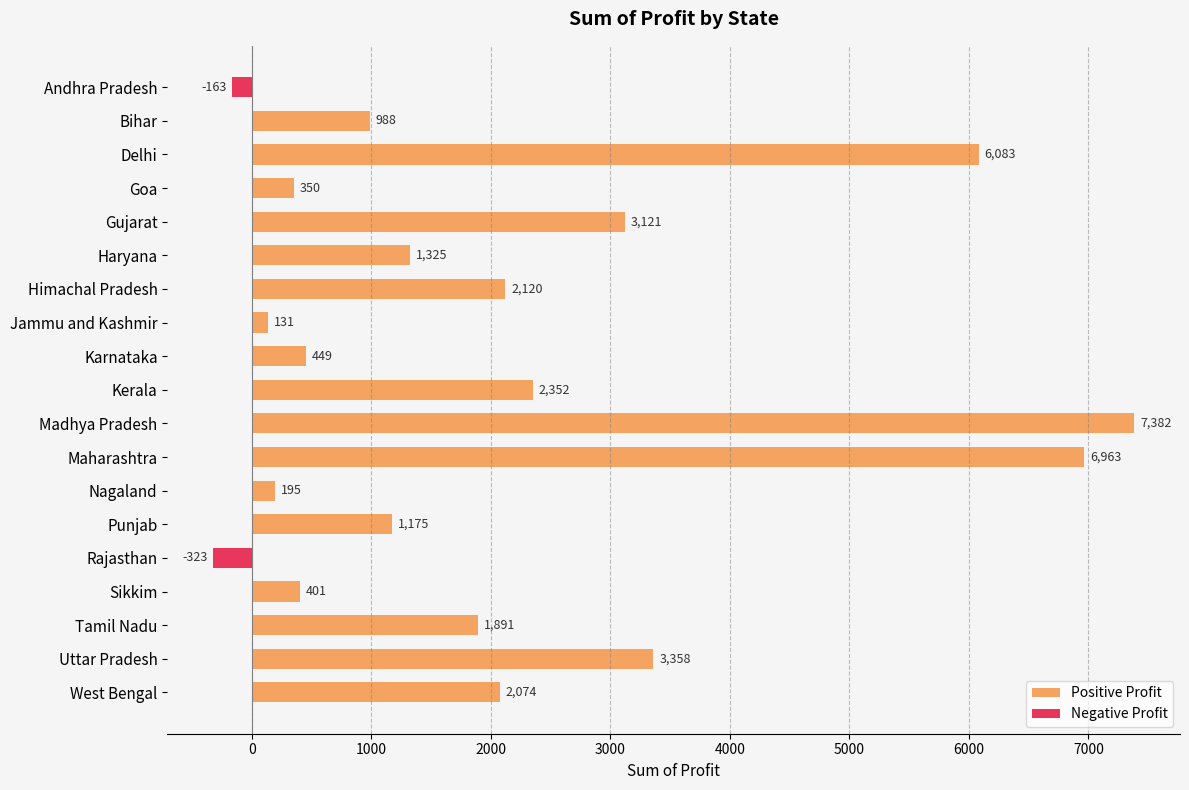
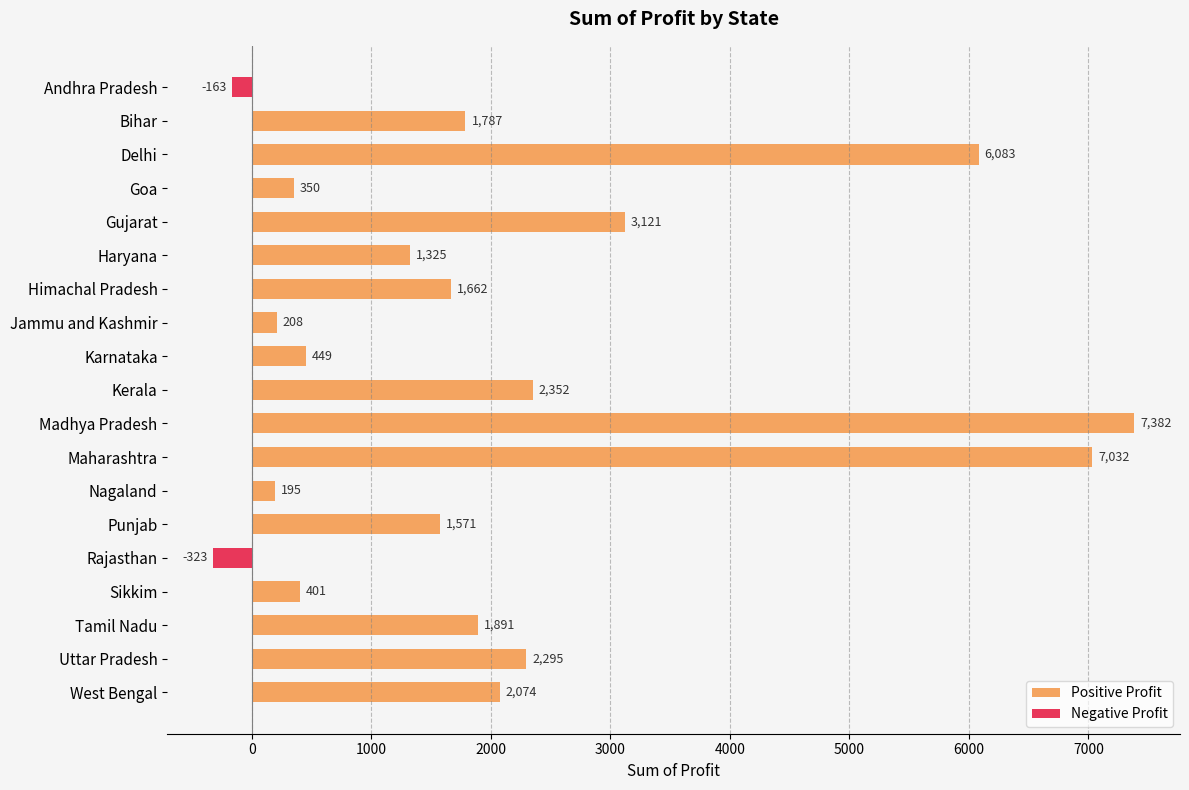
Bihar: 988 -> 1,787
Himachal Pradesh: 2,120 -> 1,662
Jammu and Kashmir: 131 -> 208
Maharashtra: 6,963 -> 7,032
Punjab: 1,175 -> 1,571
Uttar Pradesh: 3,358 -> 2,295
